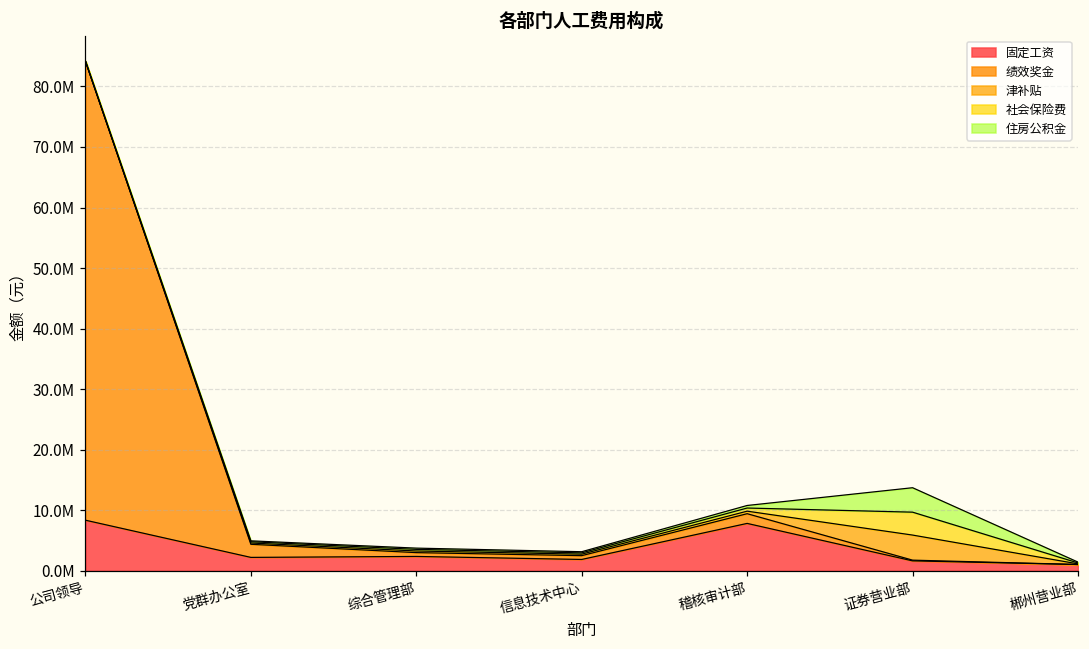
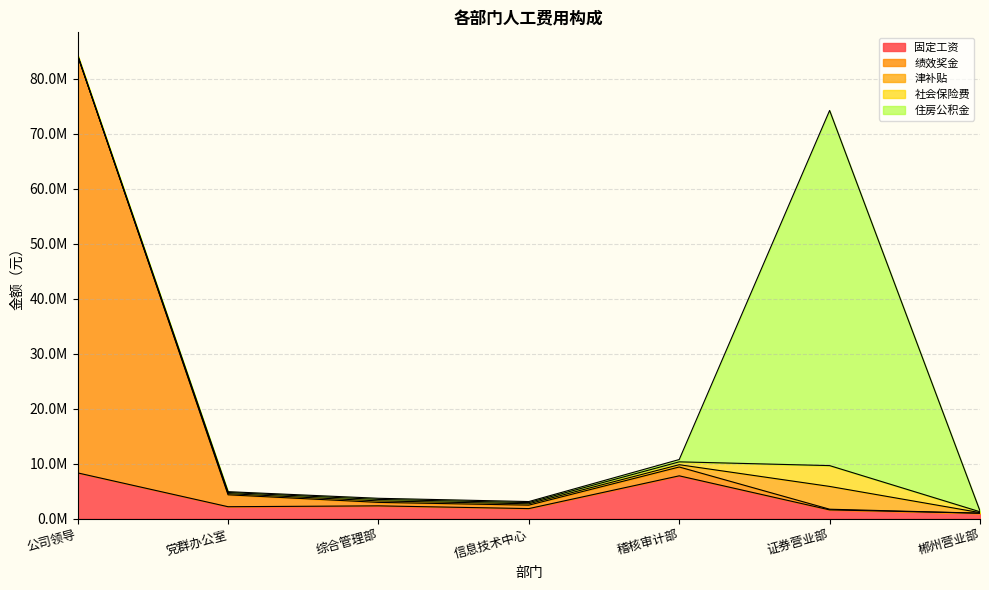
住房公积金, 证券营业部: 4000000 -> 65000000
